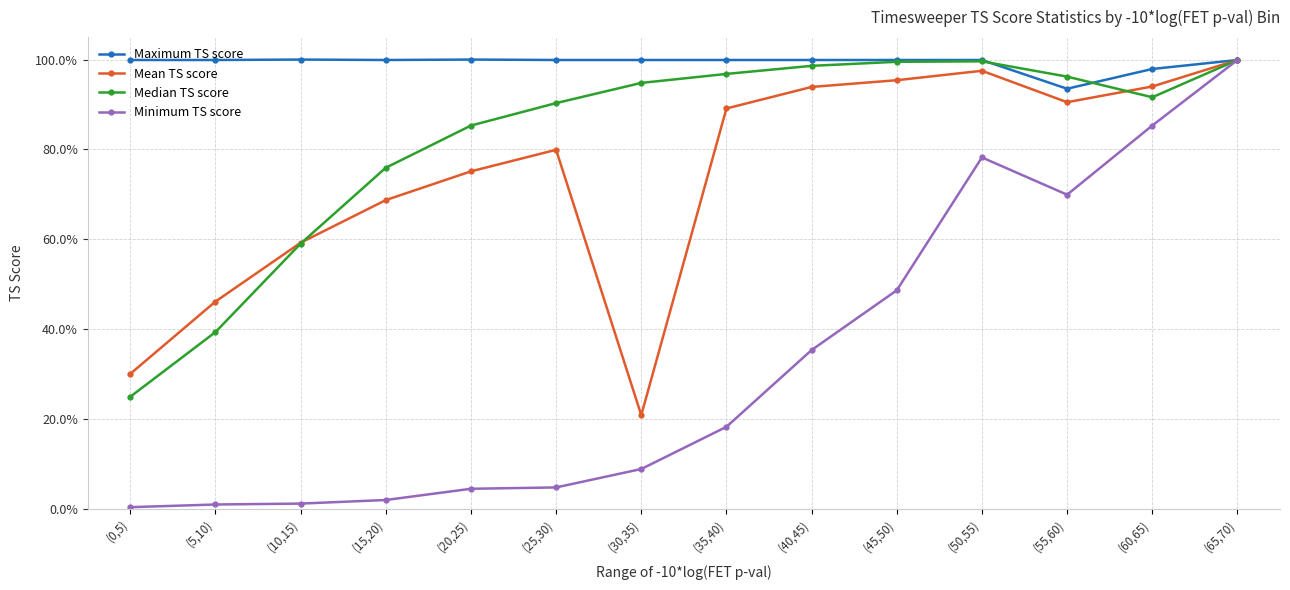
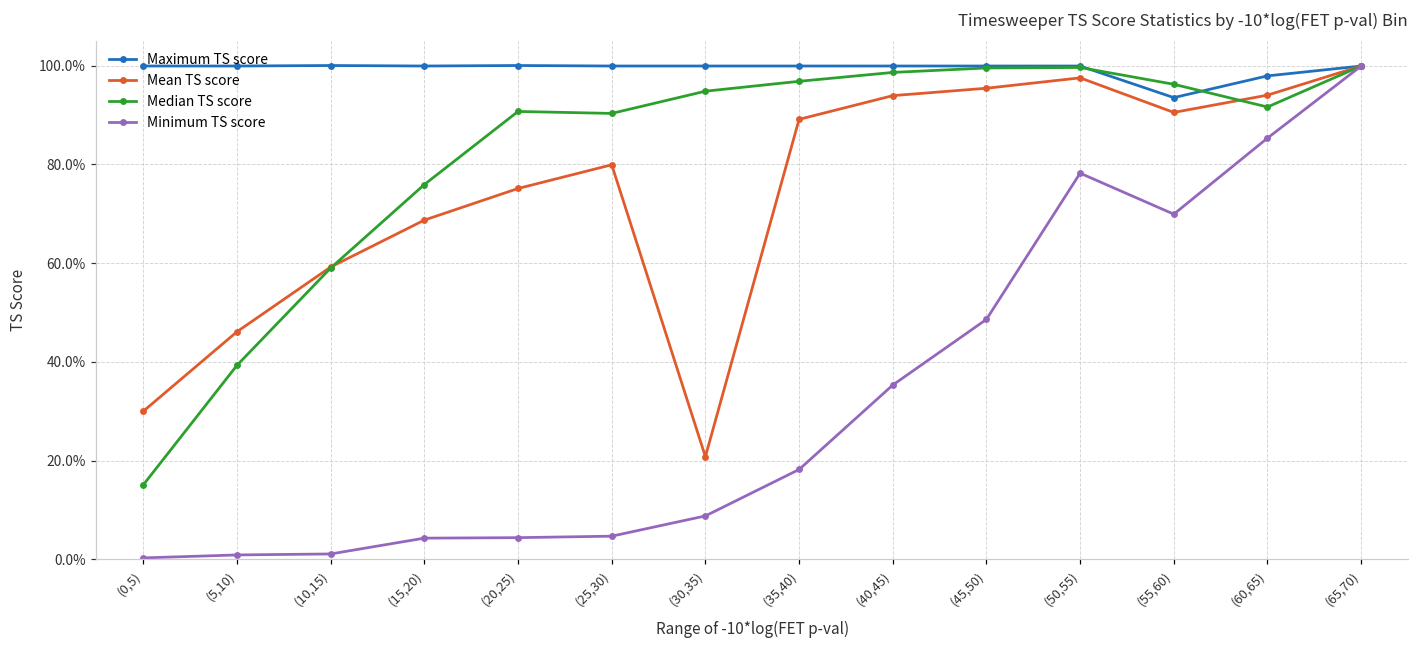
Median TS score, (0,5): 25% -> 15%
Minimum TS score, (15,20): 2% -> 4%
Median TS score, (20,25): 85% -> 91%
